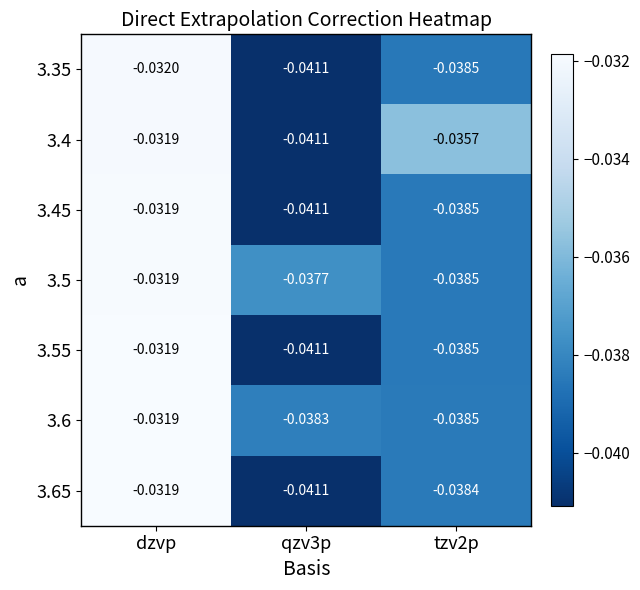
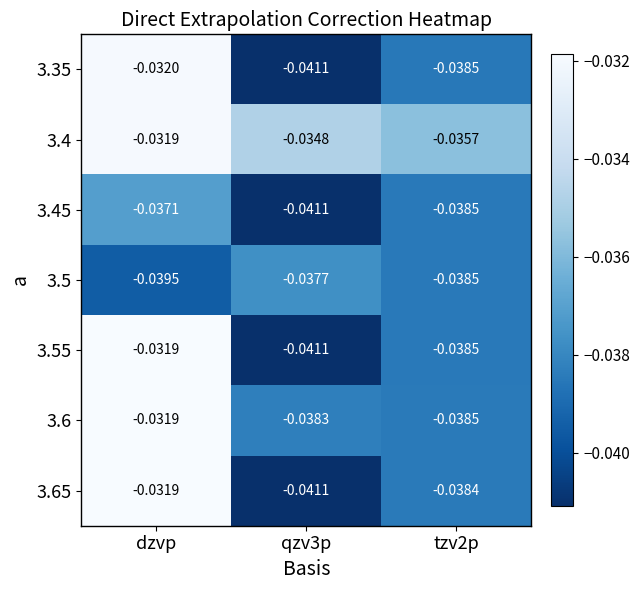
3.4, qzv3p: -0.0411 -> -0.0348
3.45, dzvp: -0.0319 -> -0.0371
3.5, dzvp: -0.0319 -> -0.0395
